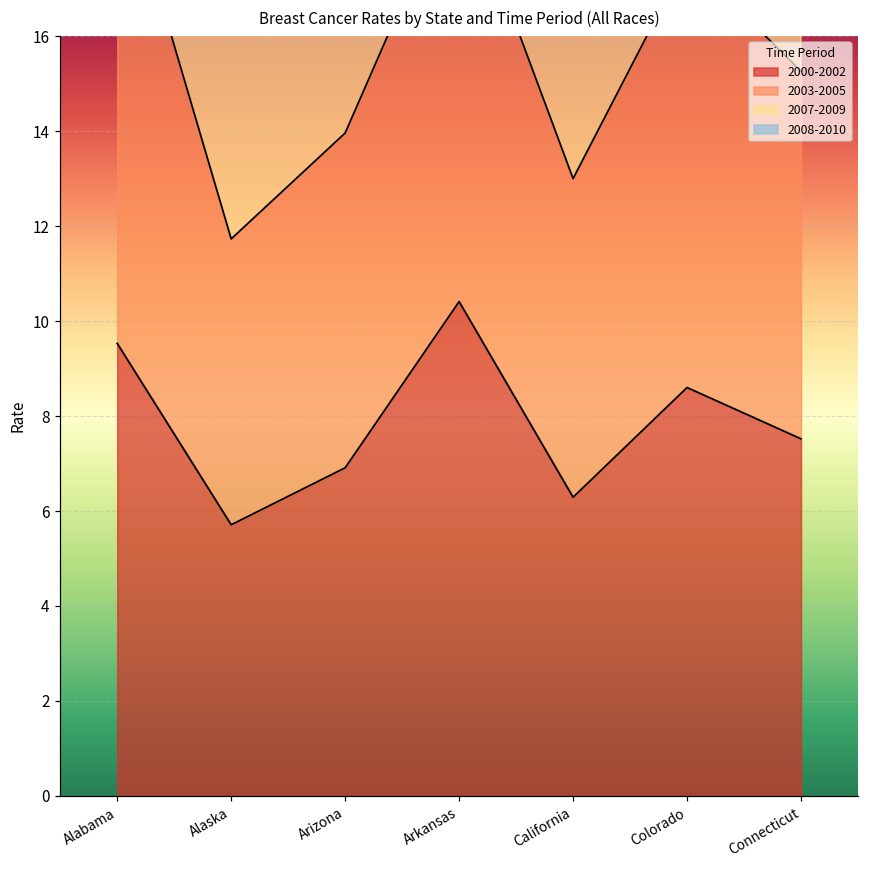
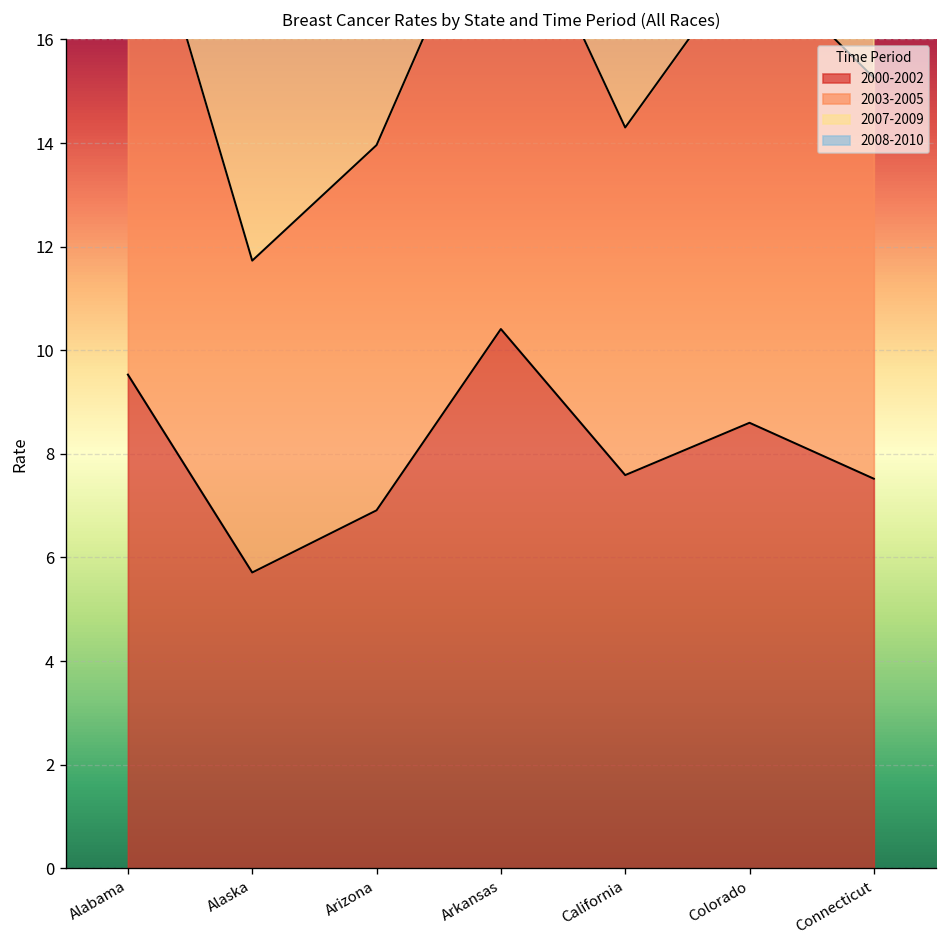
2000-2002, California: 6.3 -> 7.6
